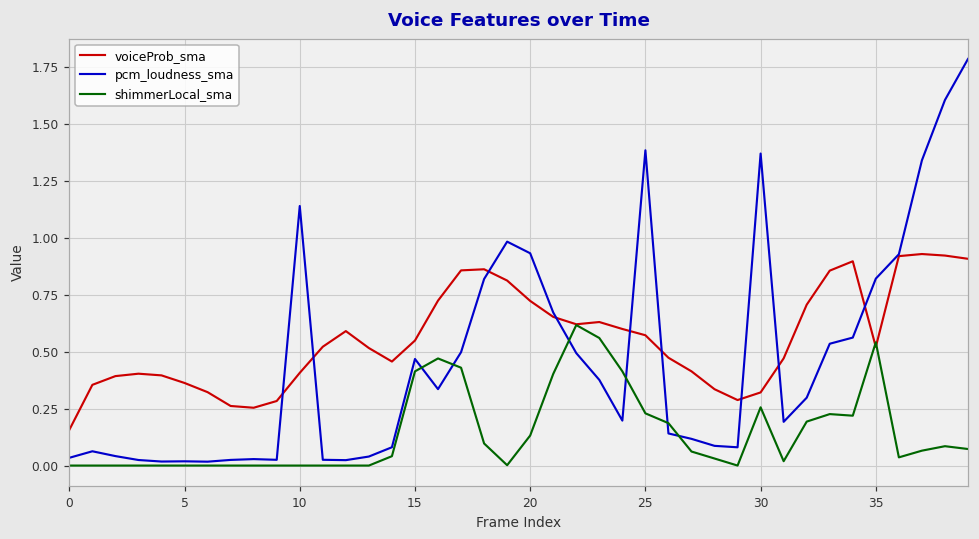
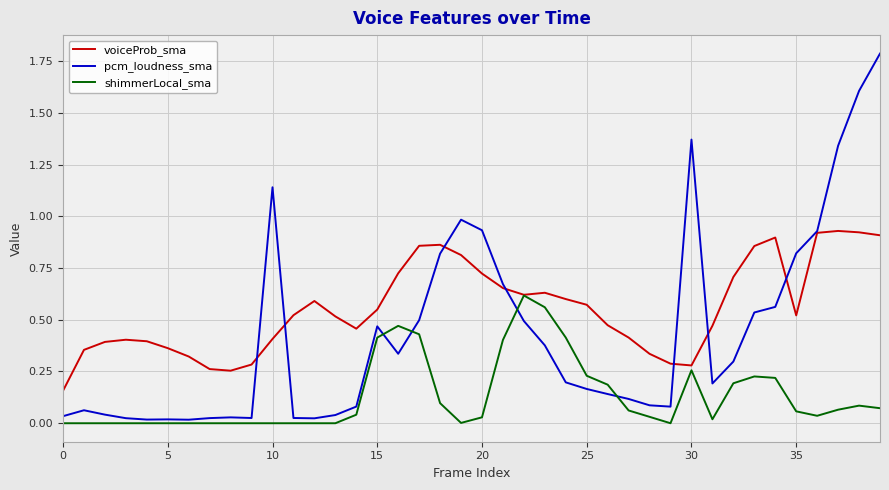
shimmerLocal_sma, 20: 0.13 -> 0.03
pcm_loudness_sma, 25: 1.38 -> 0.17
voiceProb_sma, 30: 0.32 -> 0.28
shimmerLocal_sma, 35: 0.54 -> 0.06
